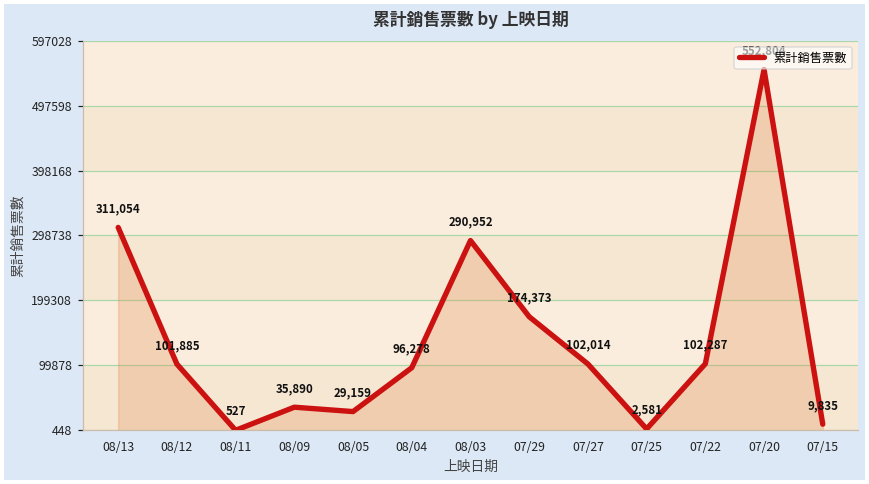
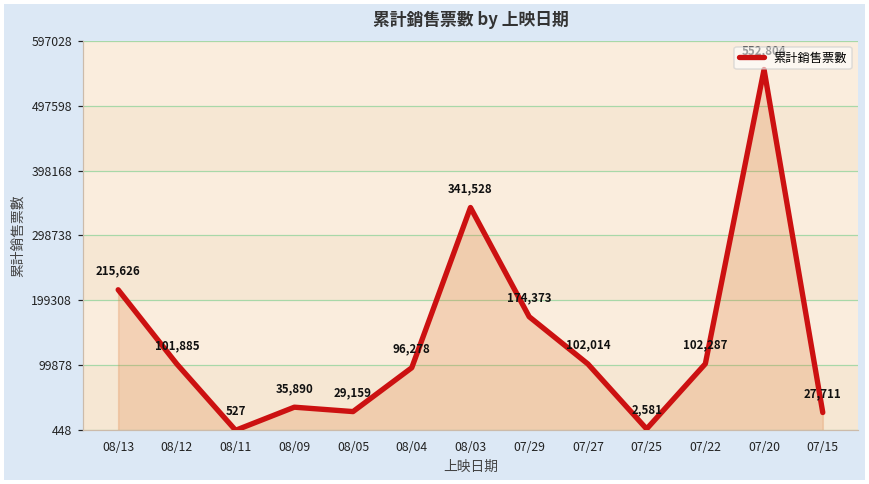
08/13: 311,054 -> 215,626
08/03: 290,952 -> 341,528
07/15: 9,835 -> 27,711
